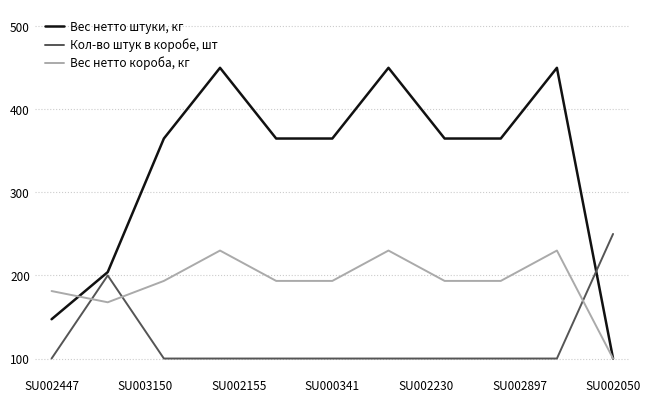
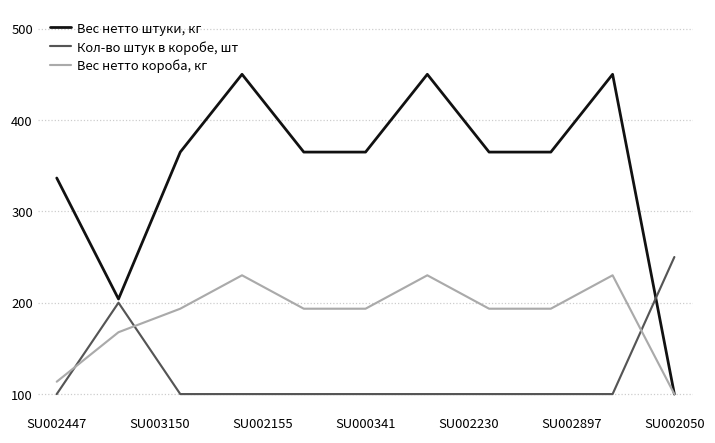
Вес нетто штуки, кг, SU002447: 150 -> 340
Вес нетто короба, кг, SU002447: 180 -> 110
